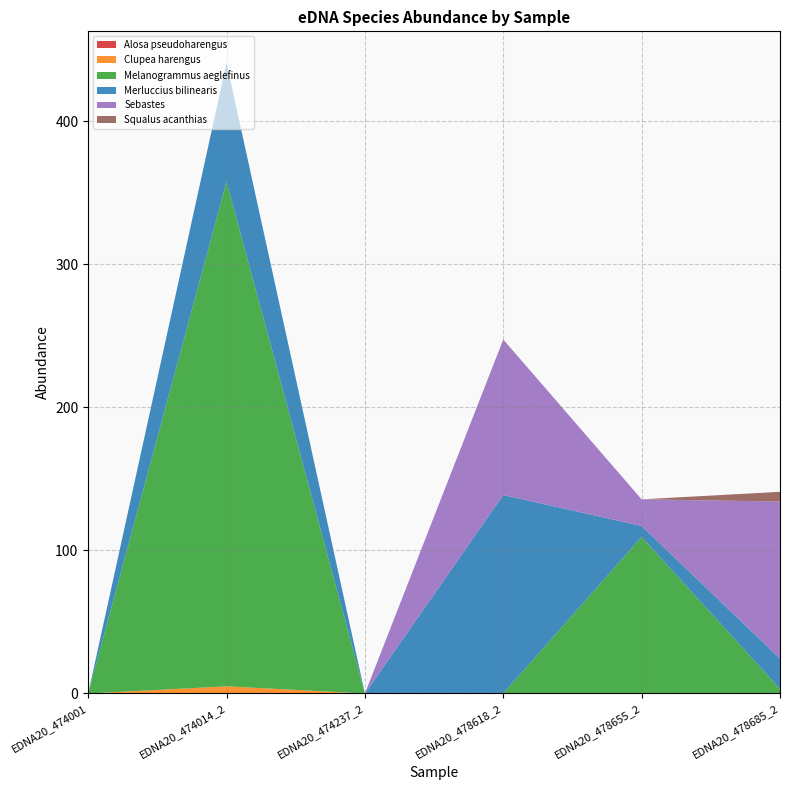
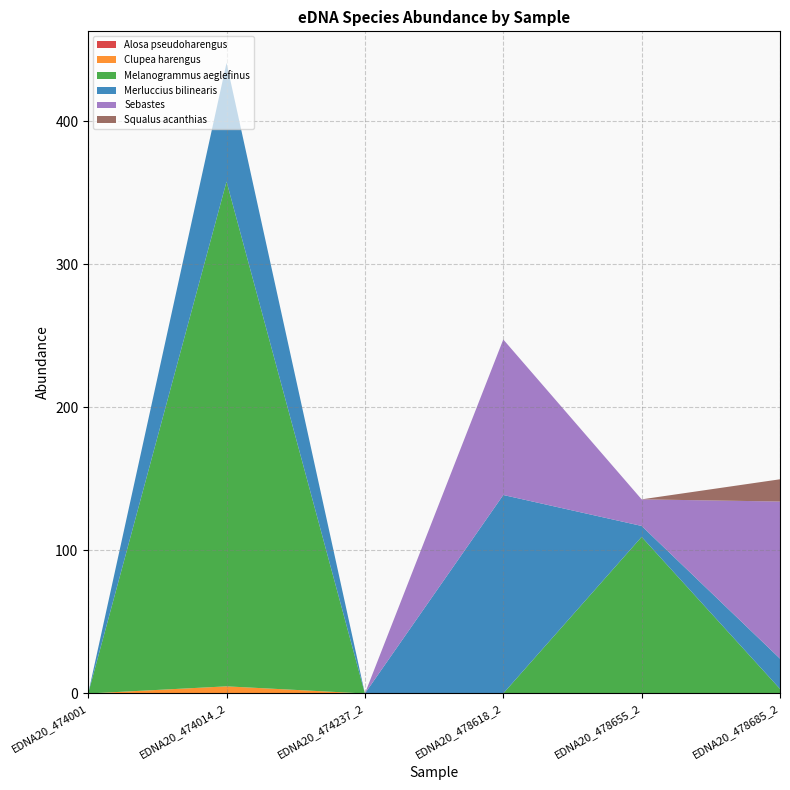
Squalus acanthias, EDNA20_478685_2: 7 -> 16
